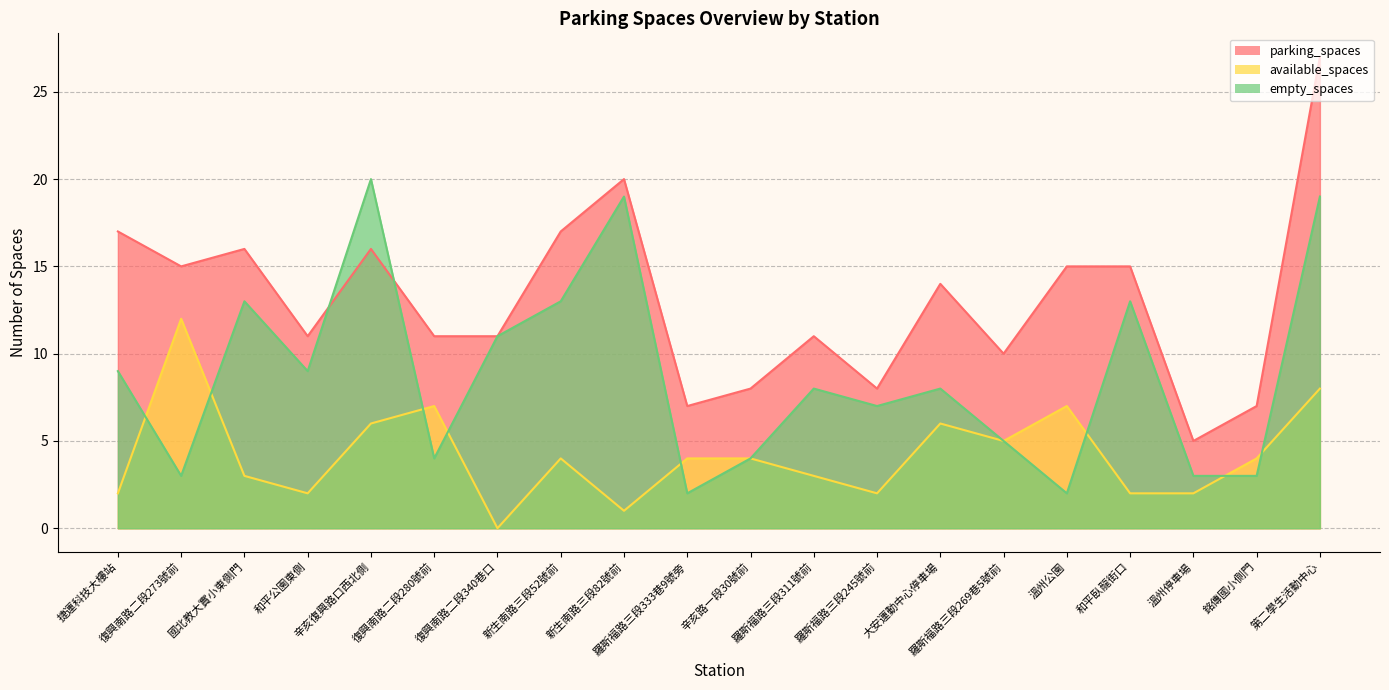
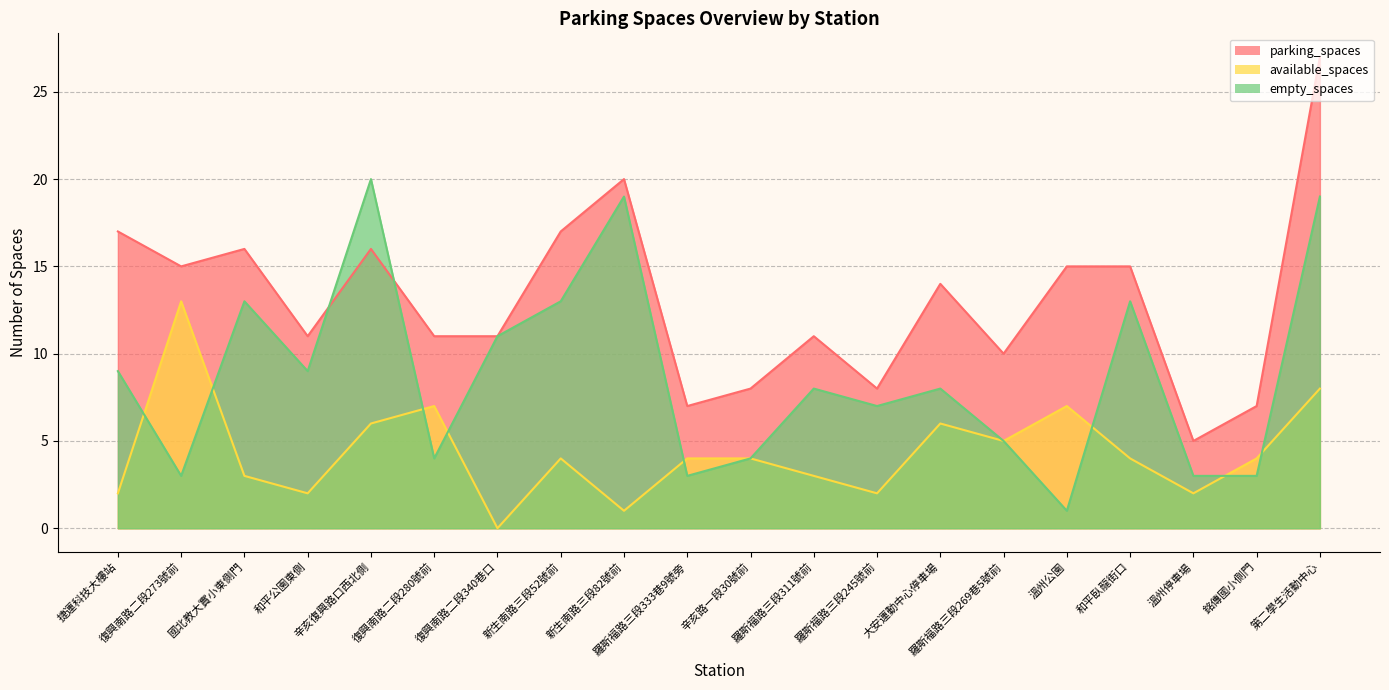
available_spaces, 復興南路二段273號前: 12 -> 13
empty_spaces, 羅斯福路三段333巷9號旁: 2 -> 3
empty_spaces, 溫州公園: 2 -> 1
available_spaces, 和平臥龍街口: 2 -> 4
